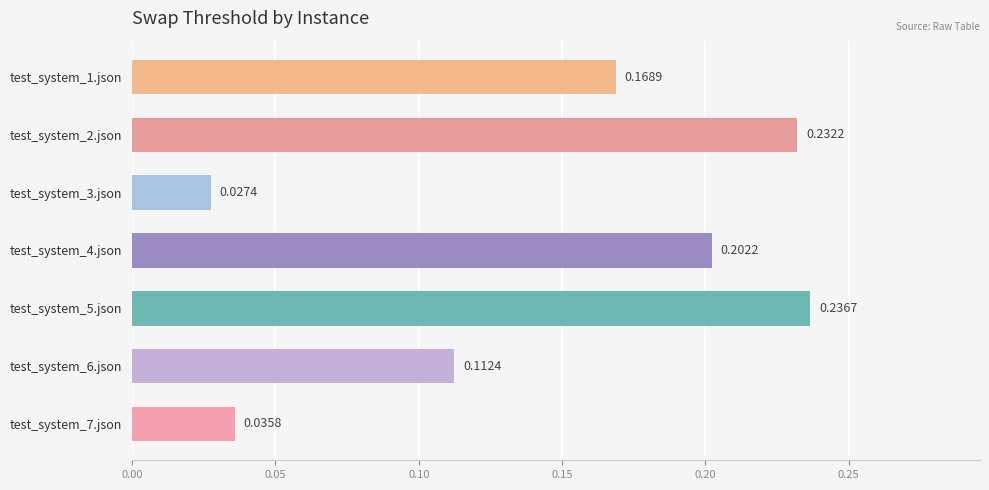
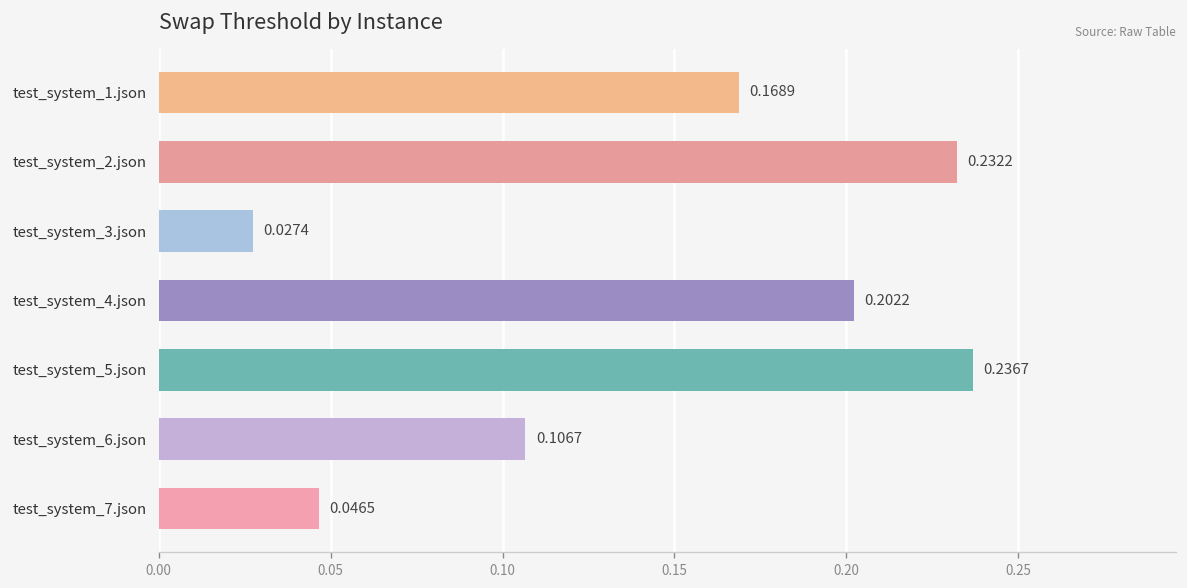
test_system_6.json: 0.1124 -> 0.1067
test_system_7.json: 0.0358 -> 0.0465
